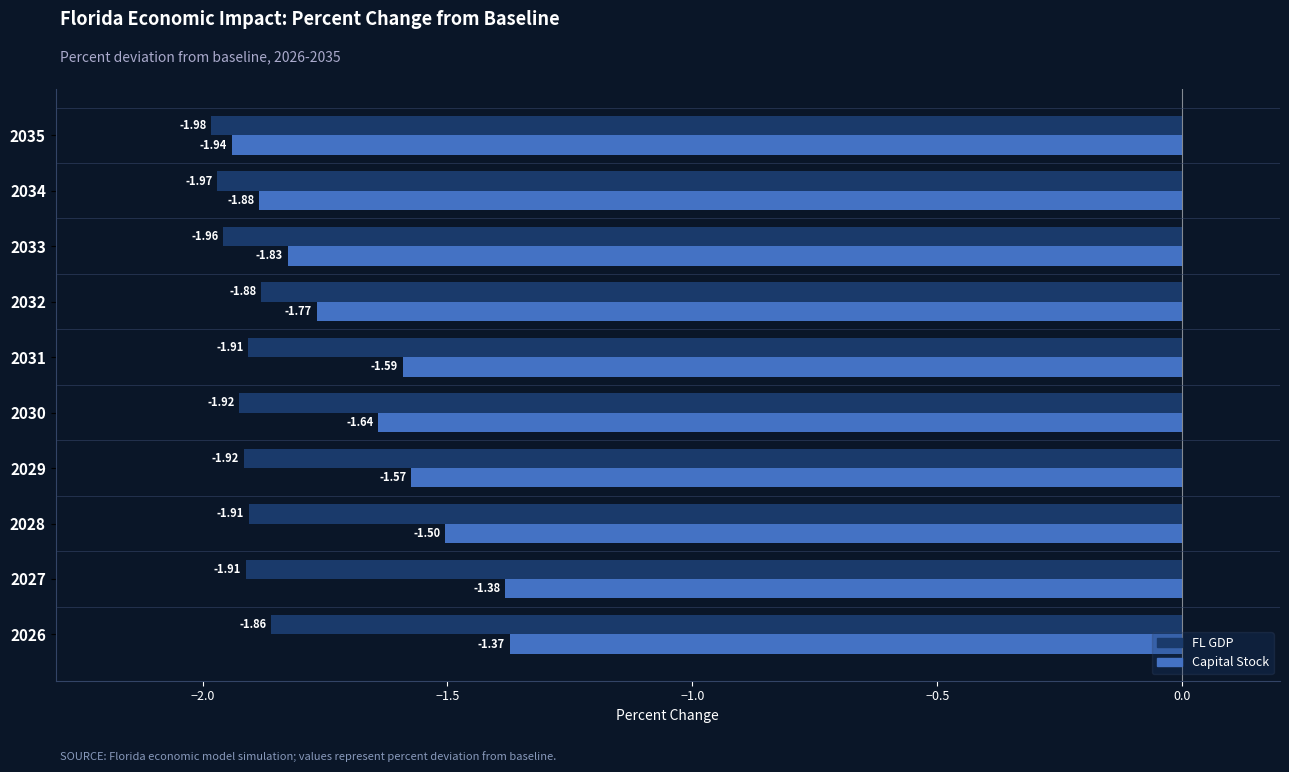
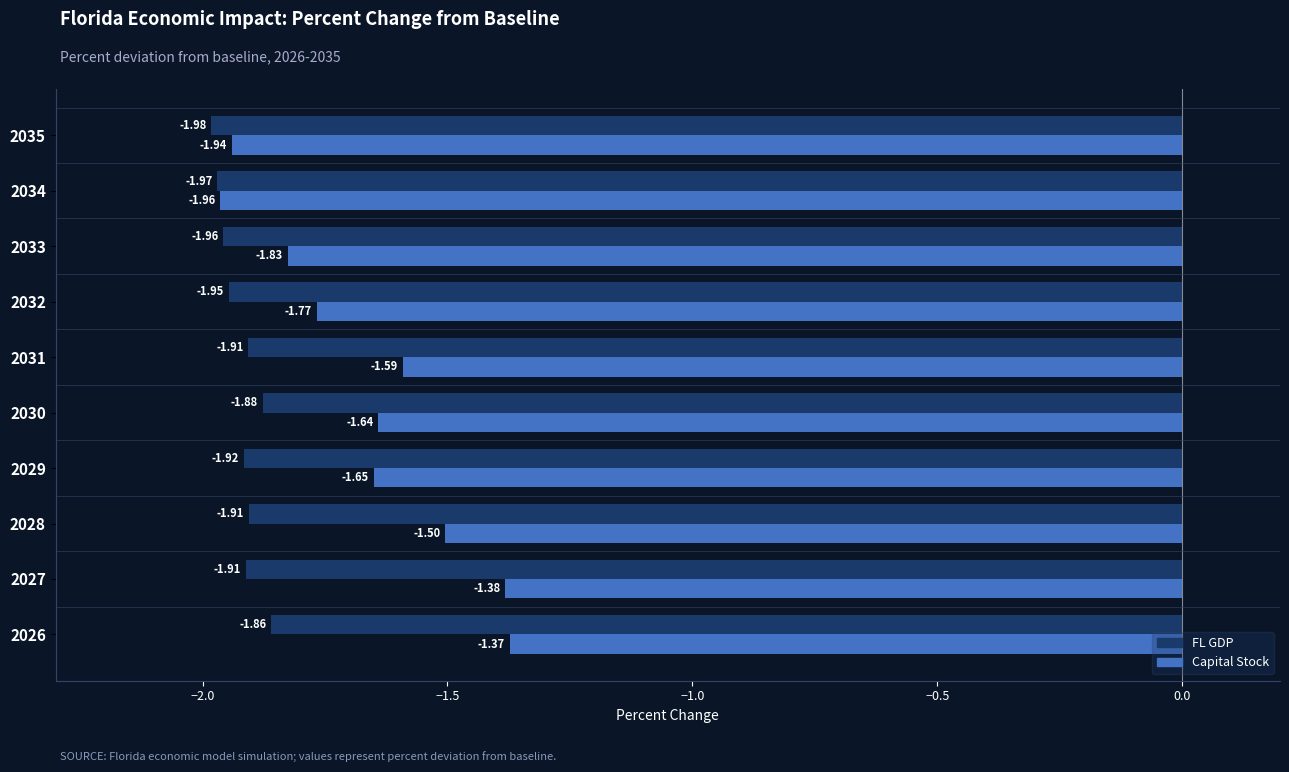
Capital Stock, 2034: -1.88 -> -1.96
FL GDP, 2032: -1.88 -> -1.95
FL GDP, 2030: -1.92 -> -1.88
Capital Stock, 2029: -1.57 -> -1.65
